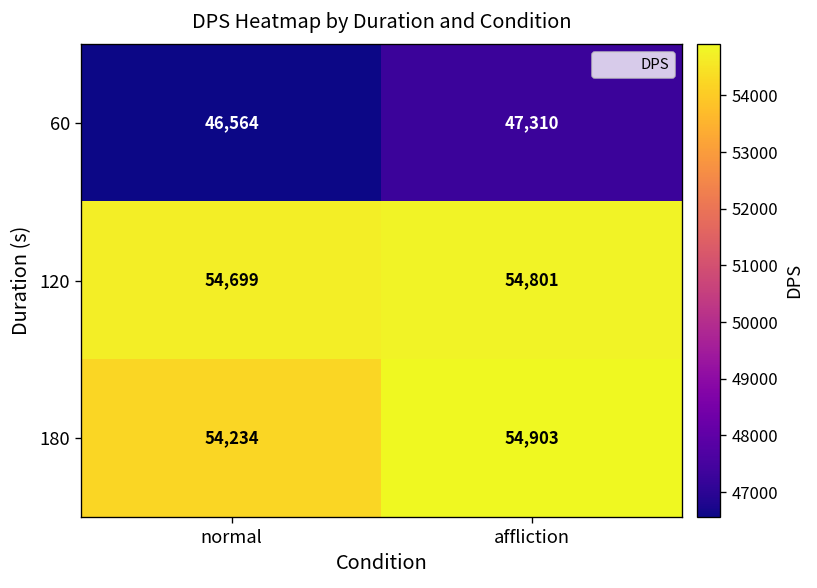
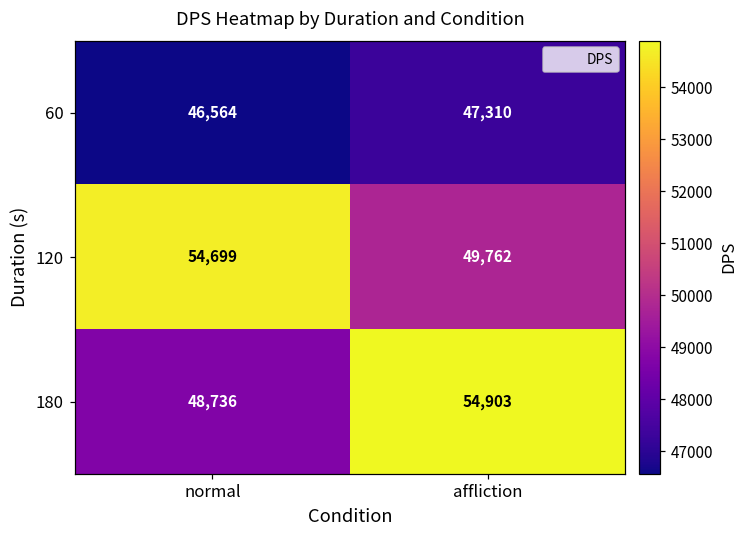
120, affliction: 54,801 -> 49,762
180, normal: 54,234 -> 48,736
